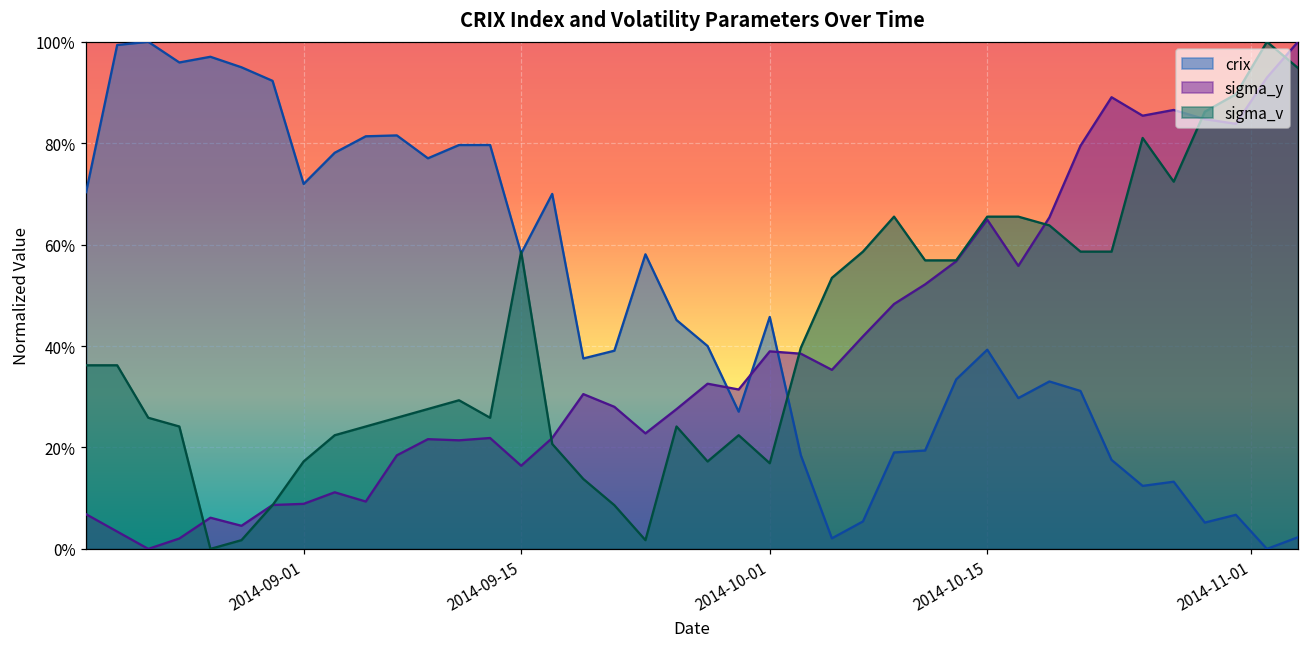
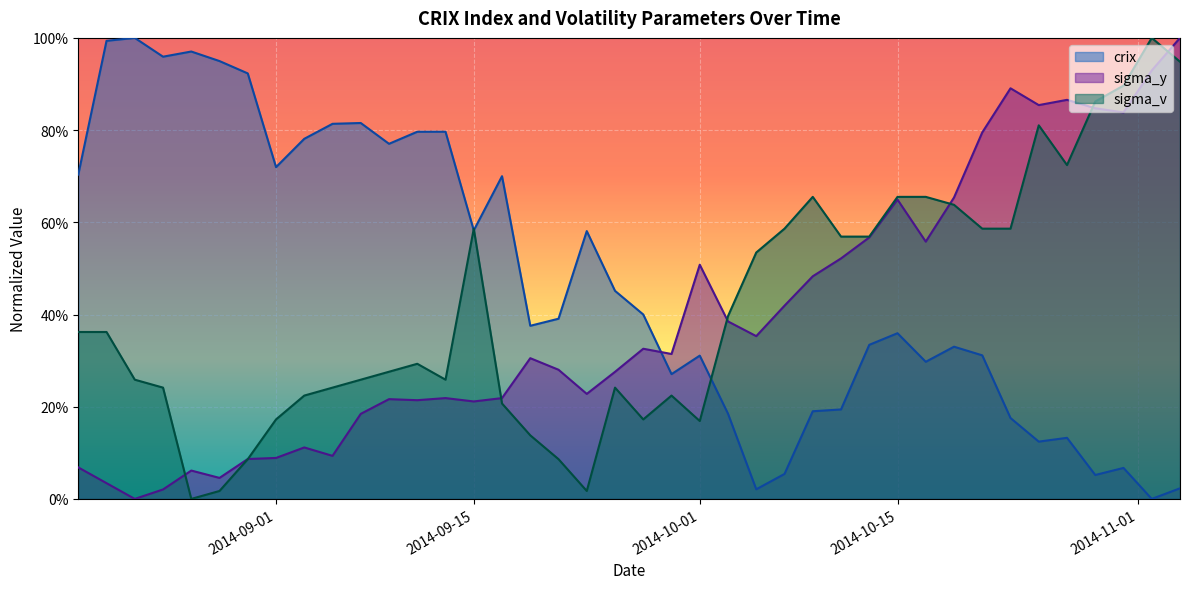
sigma_y, 2014-09-15: 16% -> 21%
crix, 2014-10-01: 46% -> 31%
sigma_y, 2014-10-01: 39% -> 51%
crix, 2014-10-15: 39% -> 36%
